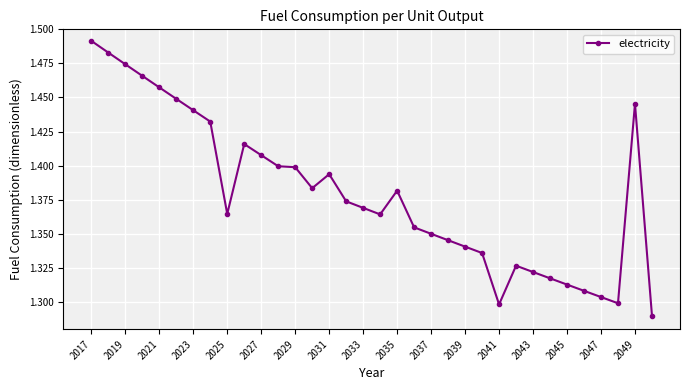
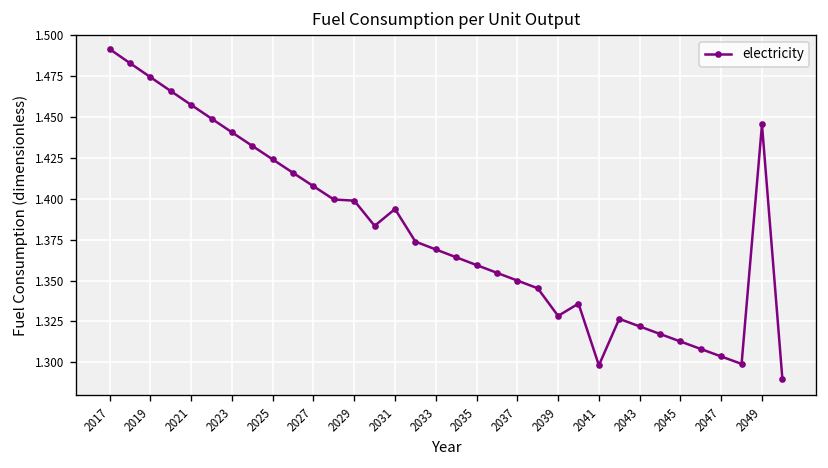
2025: 1.365 -> 1.424
2035: 1.382 -> 1.359
2039: 1.341 -> 1.328
